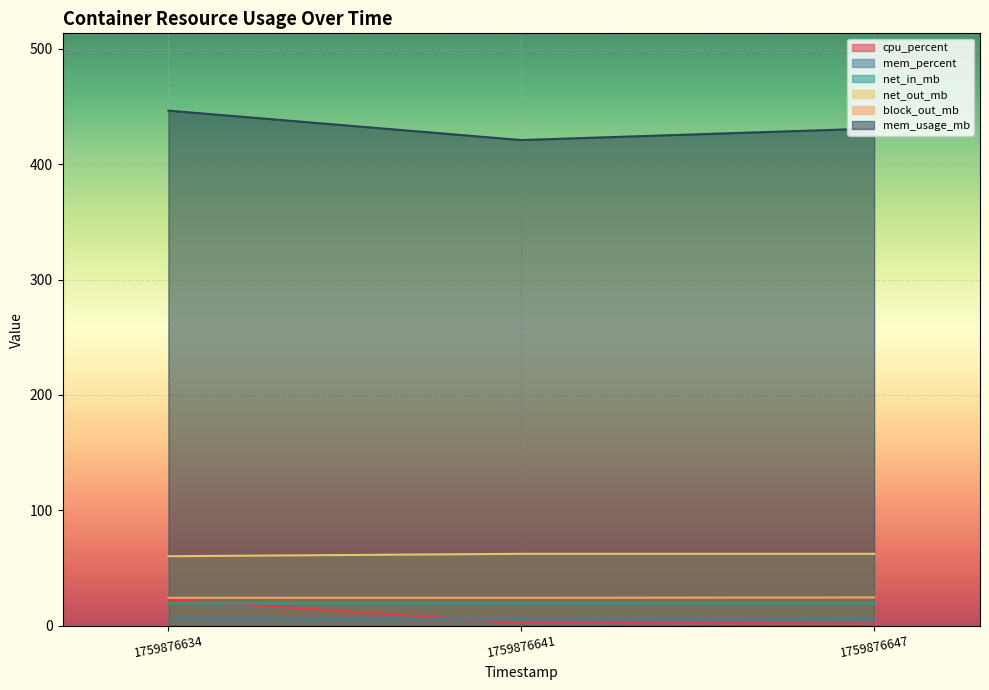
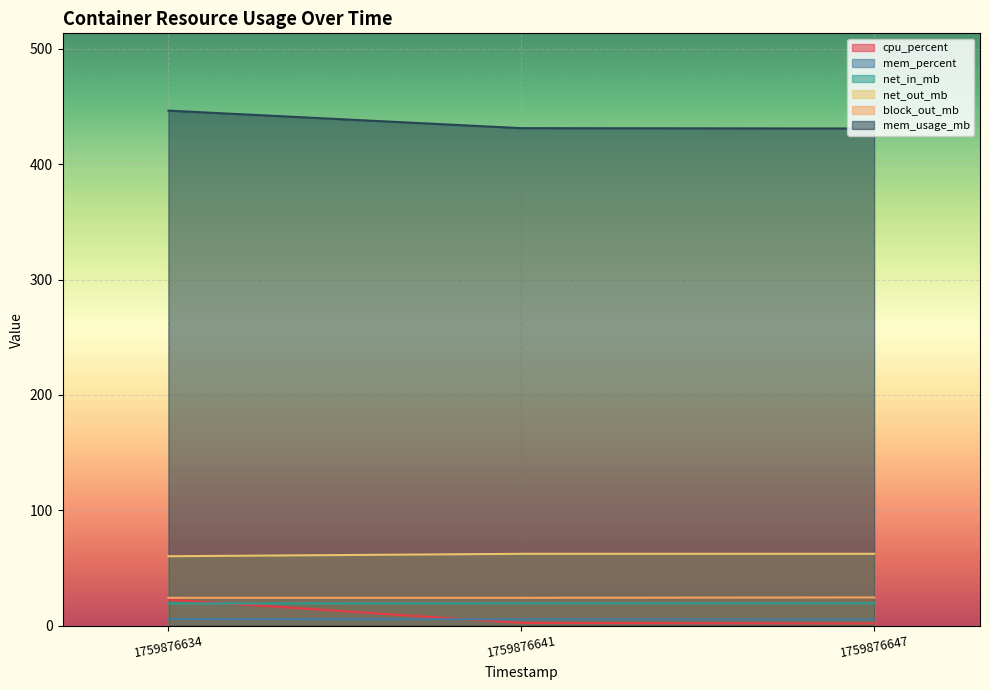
mem_usage_mb, 1759876641: 421 -> 431
